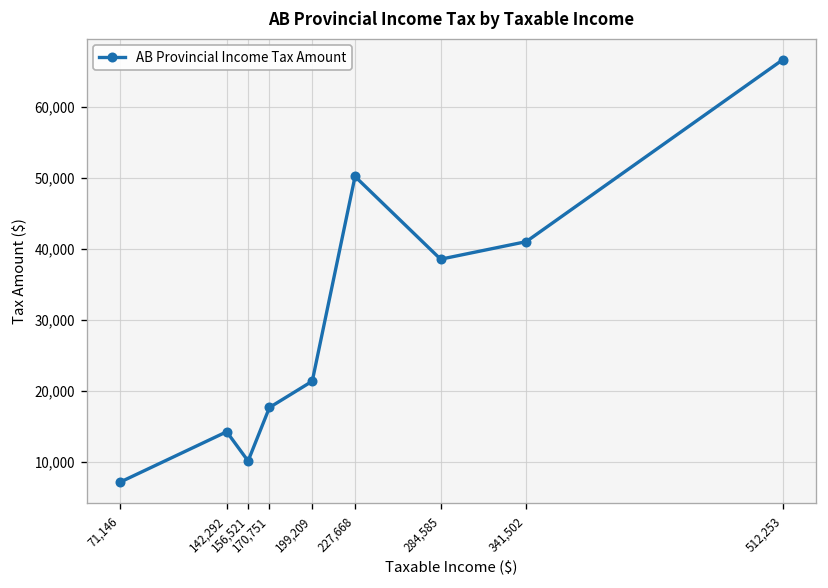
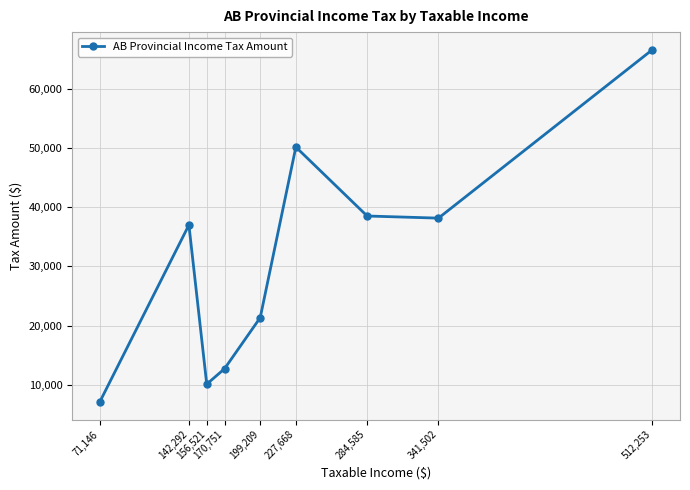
142,292: 14,000 -> 37,000
170,751: 18,000 -> 13,000
341,502: 41,000 -> 38,000
